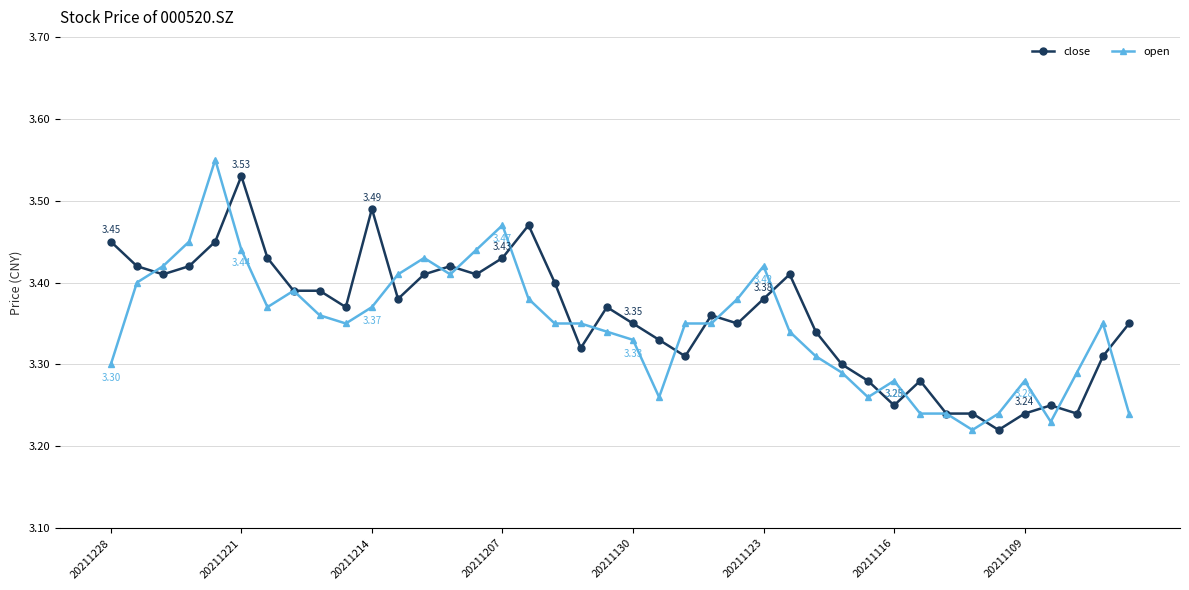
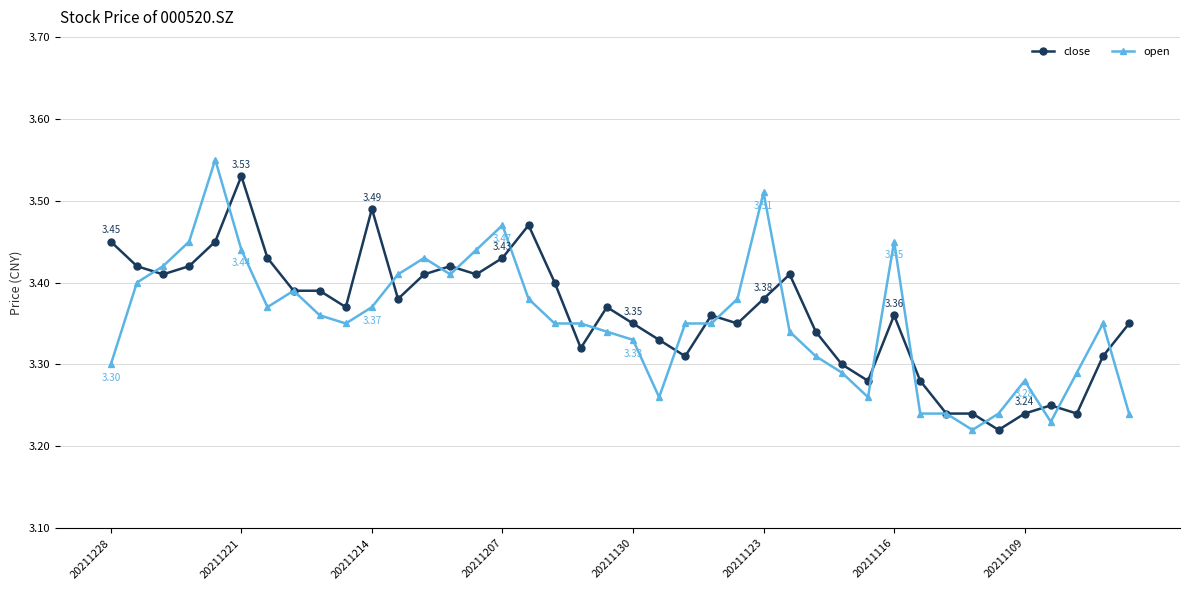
open, 20211123: 3.42 -> 3.51
close, 20211116: 3.25 -> 3.36
open, 20211116: 3.28 -> 3.45
